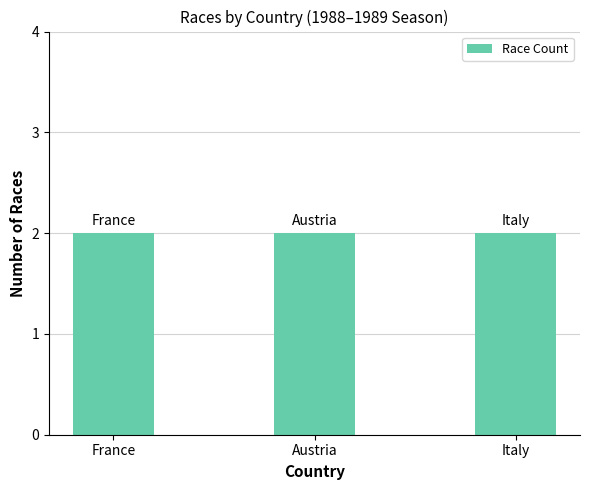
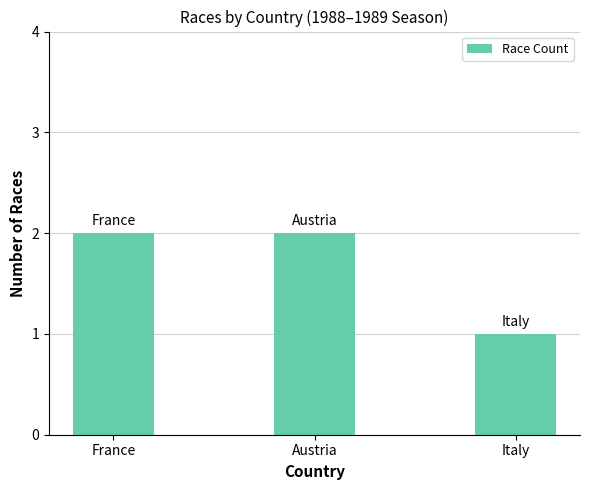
Italy: 2 -> 1
